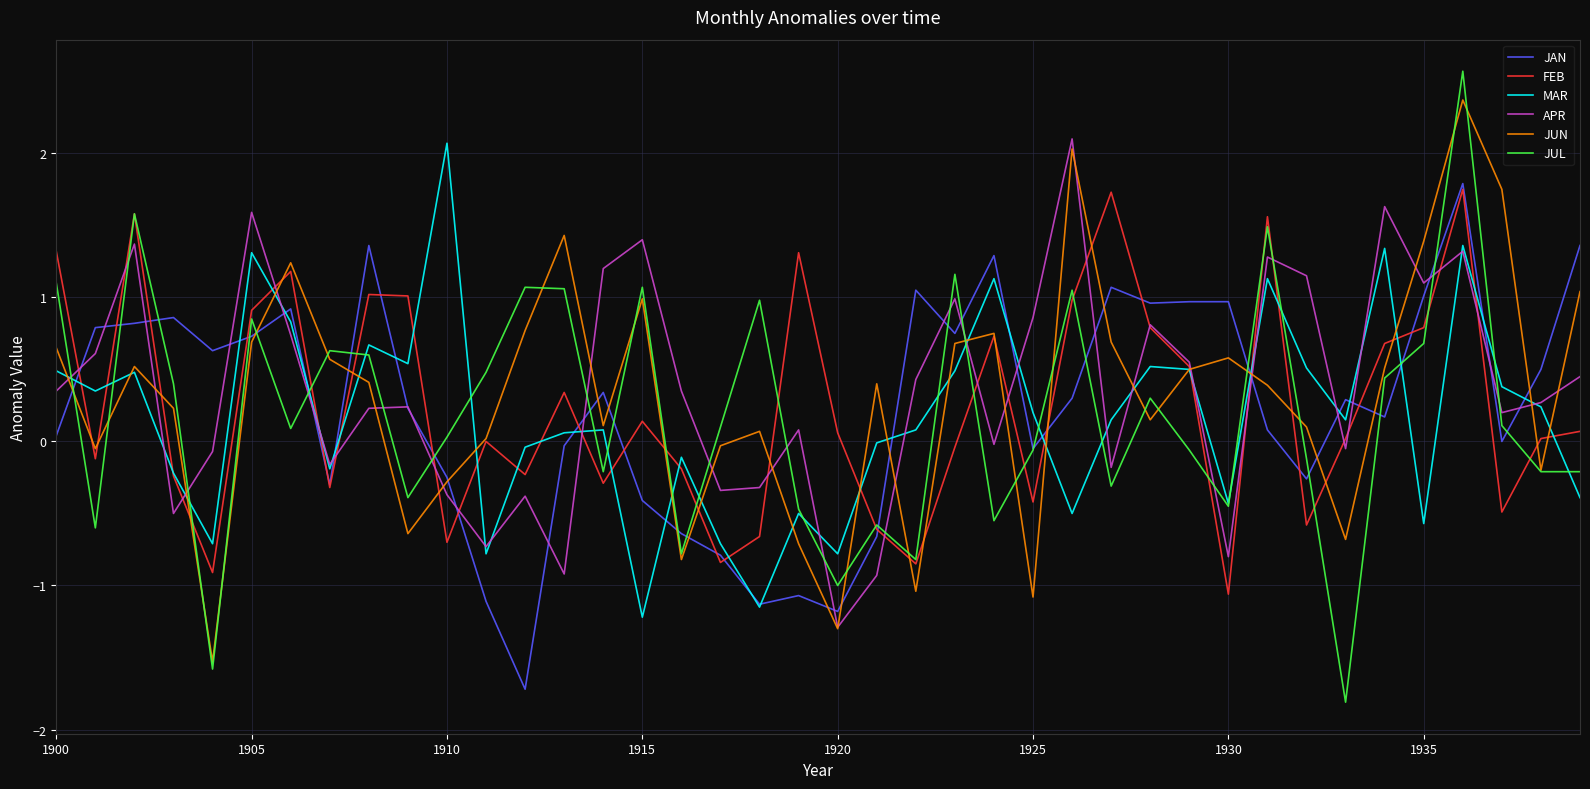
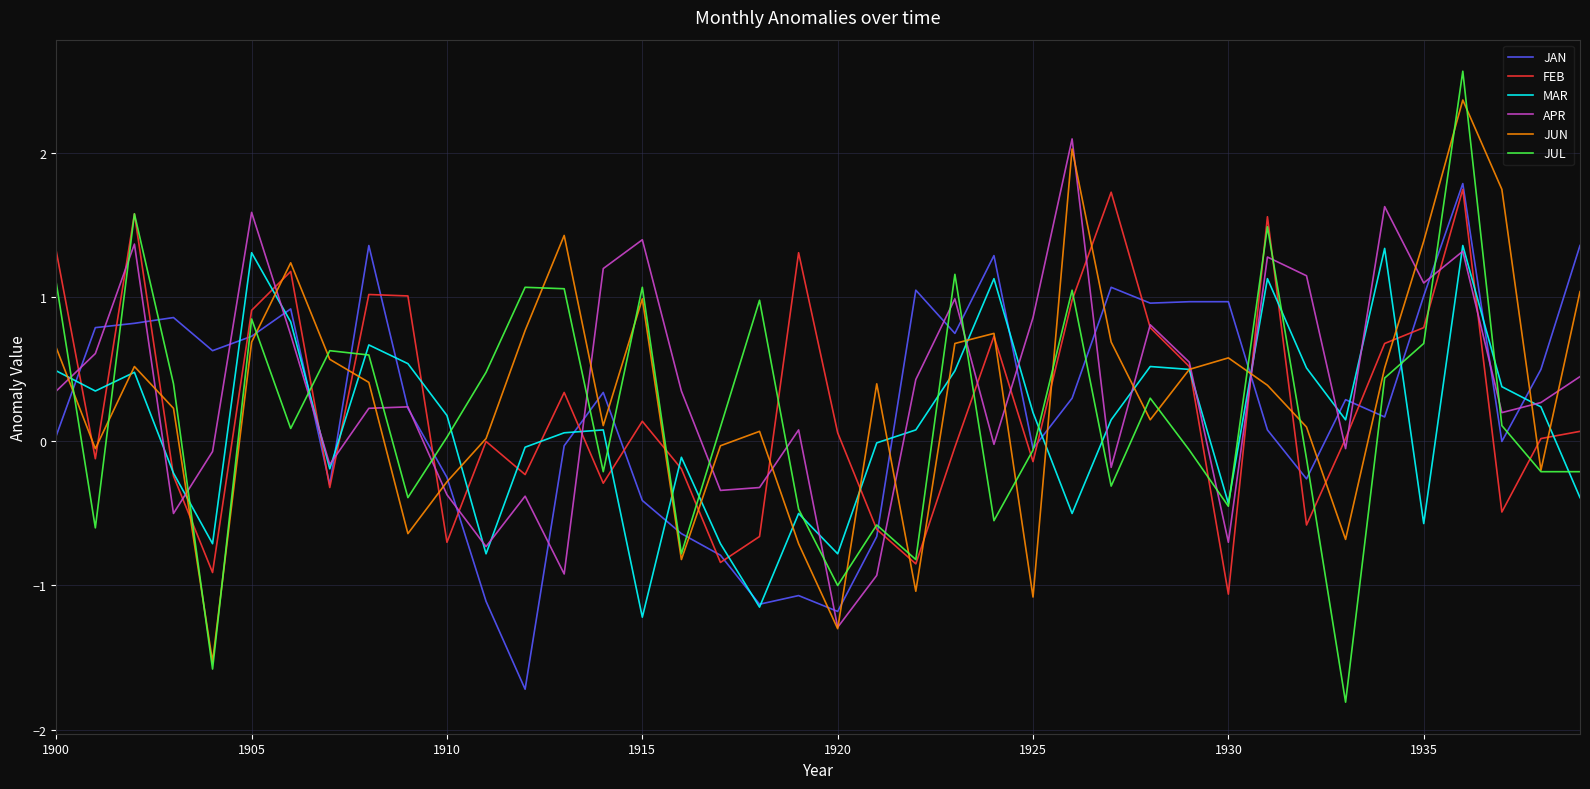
MAR, 1910: 2.07 -> 0.18
FEB, 1925: -0.42 -> -0.14
APR, 1930: -0.8 -> -0.7
